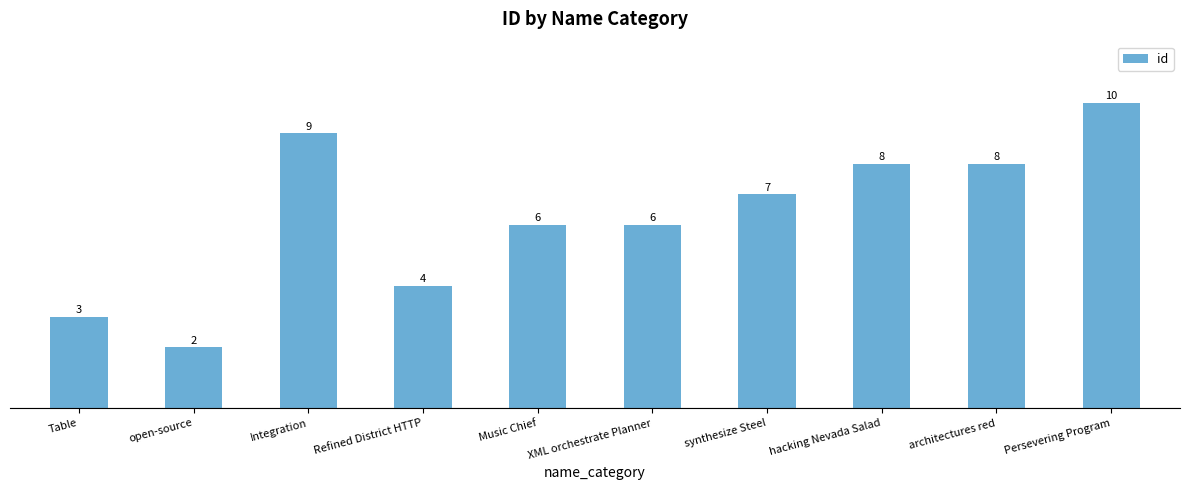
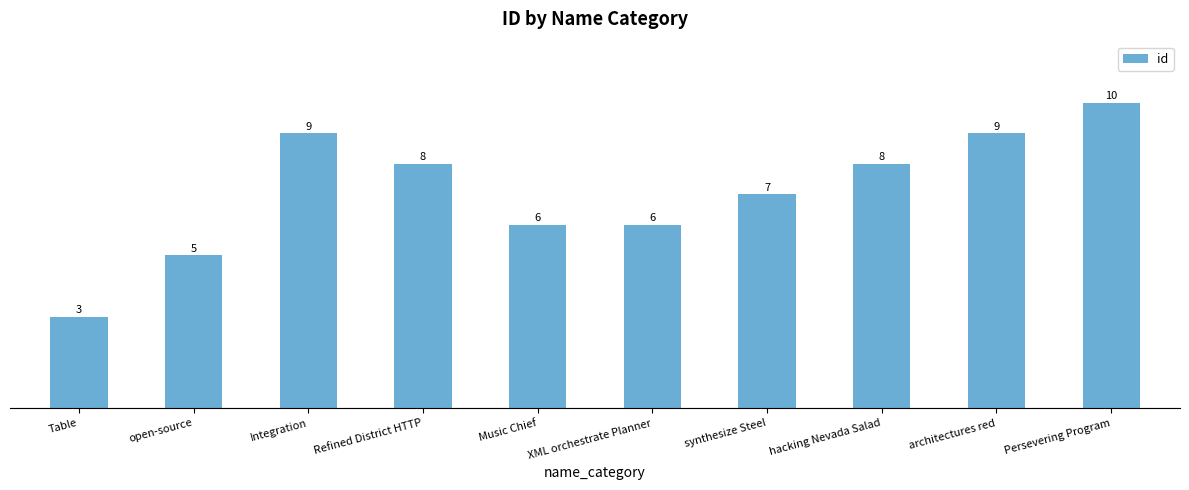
open-source: 2 -> 5
Refined District HTTP: 4 -> 8
architectures red: 8 -> 9
